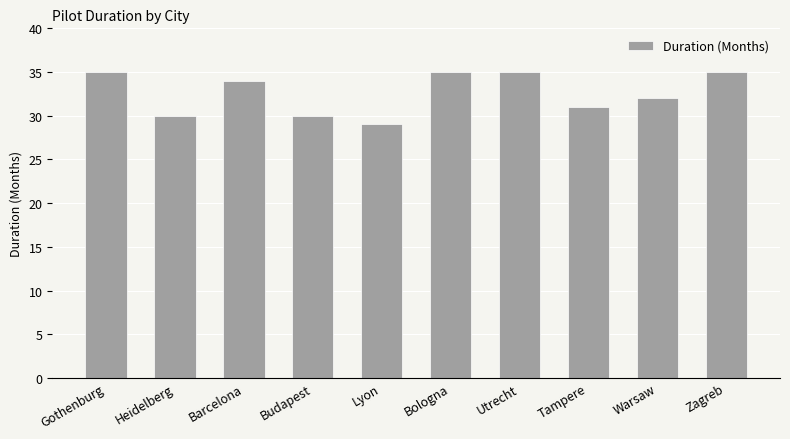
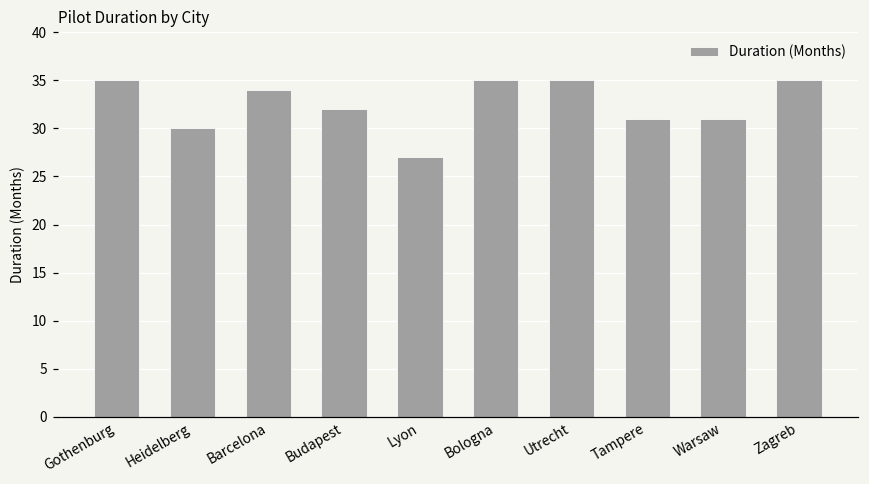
Budapest: 30 -> 32
Lyon: 29 -> 27
Warsaw: 32 -> 31
